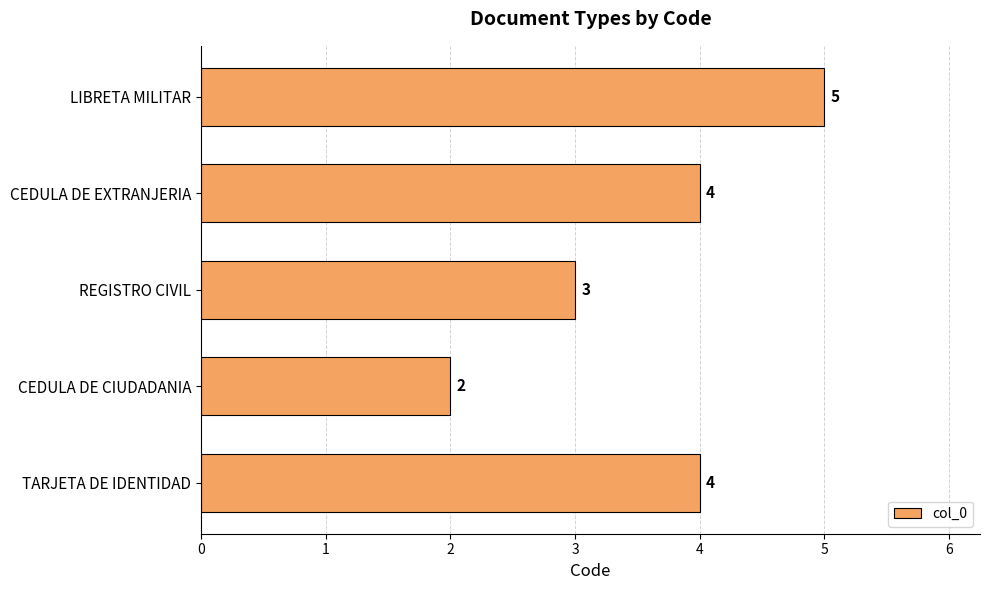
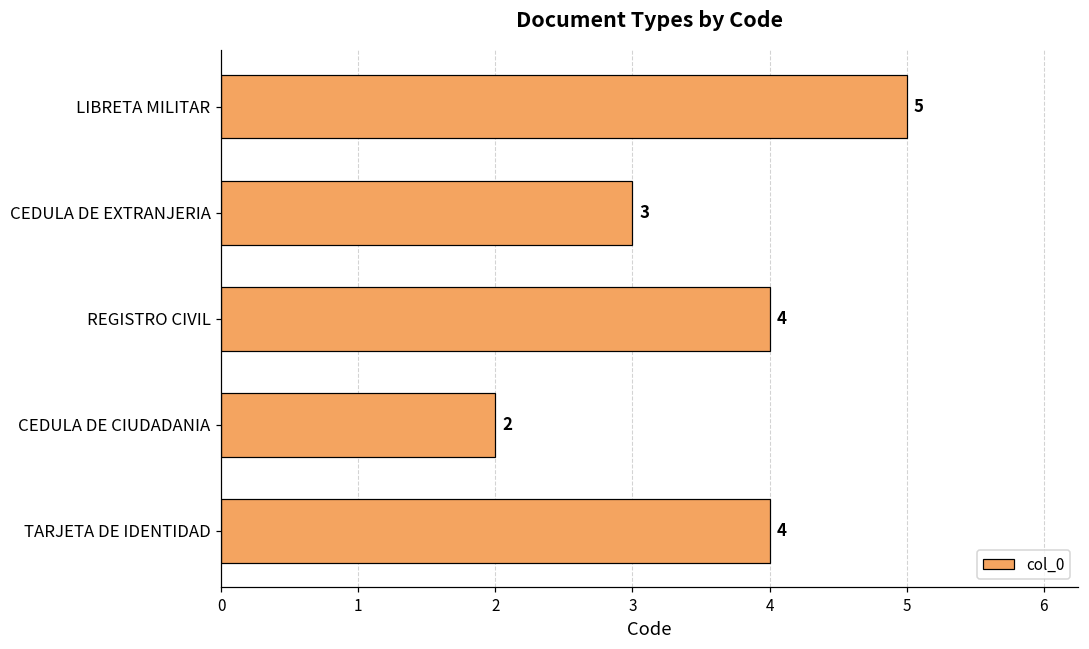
CEDULA DE EXTRANJERIA: 4 -> 3
REGISTRO CIVIL: 3 -> 4
